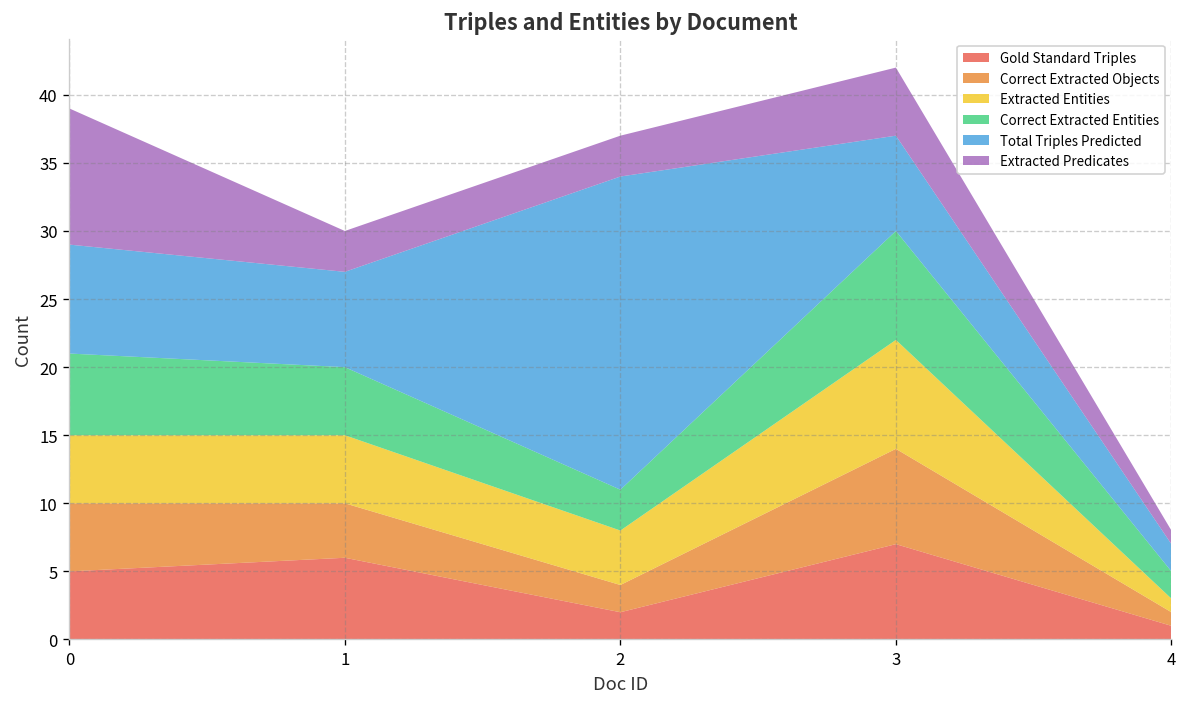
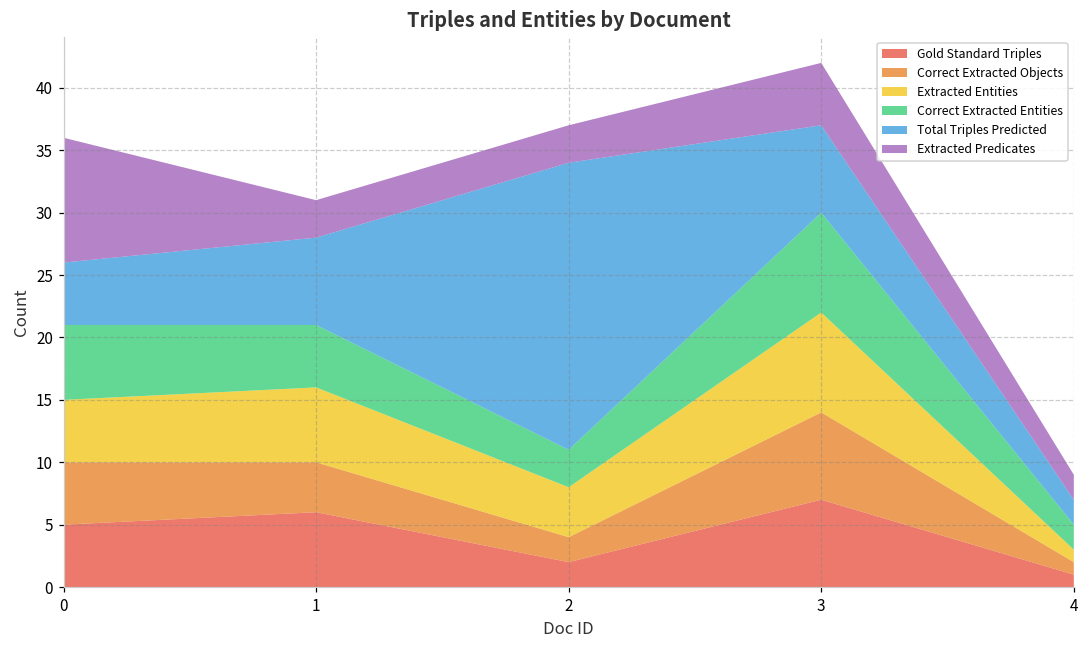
Total Triples Predicted, 0: 8 -> 5
Extracted Entities, 1: 5 -> 6
Extracted Predicates, 4: 1 -> 2
